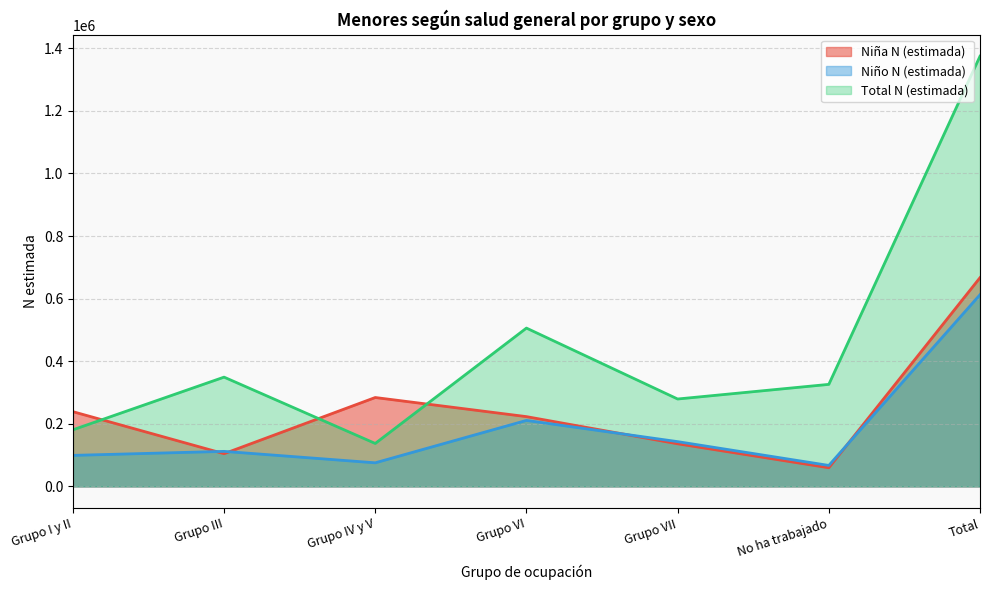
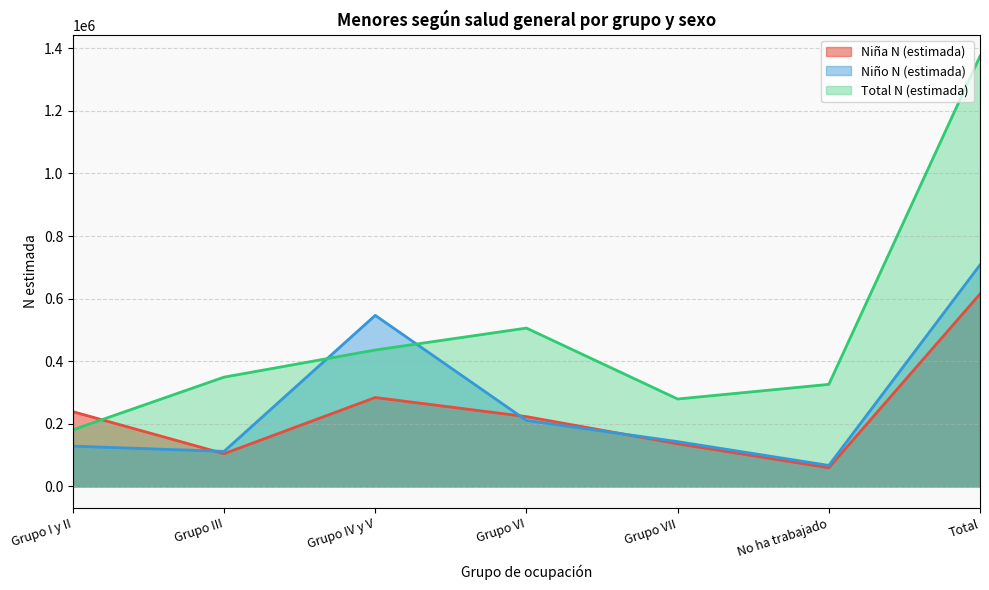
Niño N (estimada), Grupo I y II: 100000 -> 130000
Niño N (estimada), Grupo IV y V: 80000 -> 550000
Total N (estimada), Grupo IV y V: 140000 -> 440000
Niña N (estimada), Total: 670000 -> 610000
Niño N (estimada), Total: 610000 -> 710000
